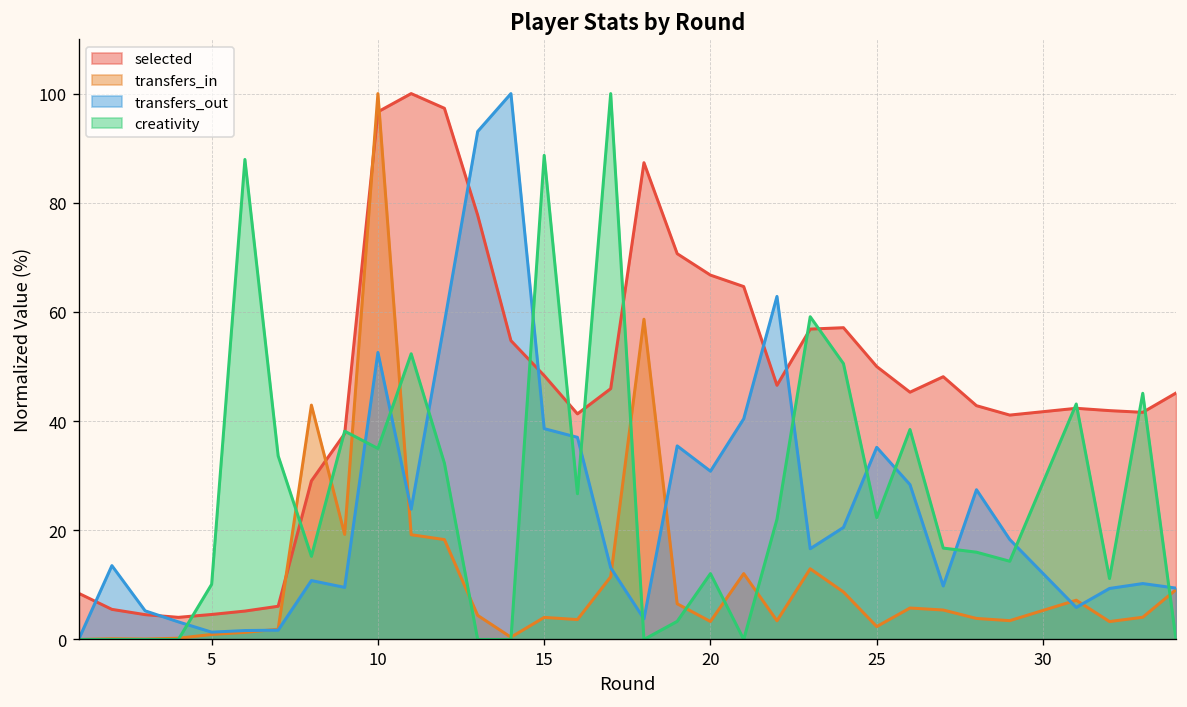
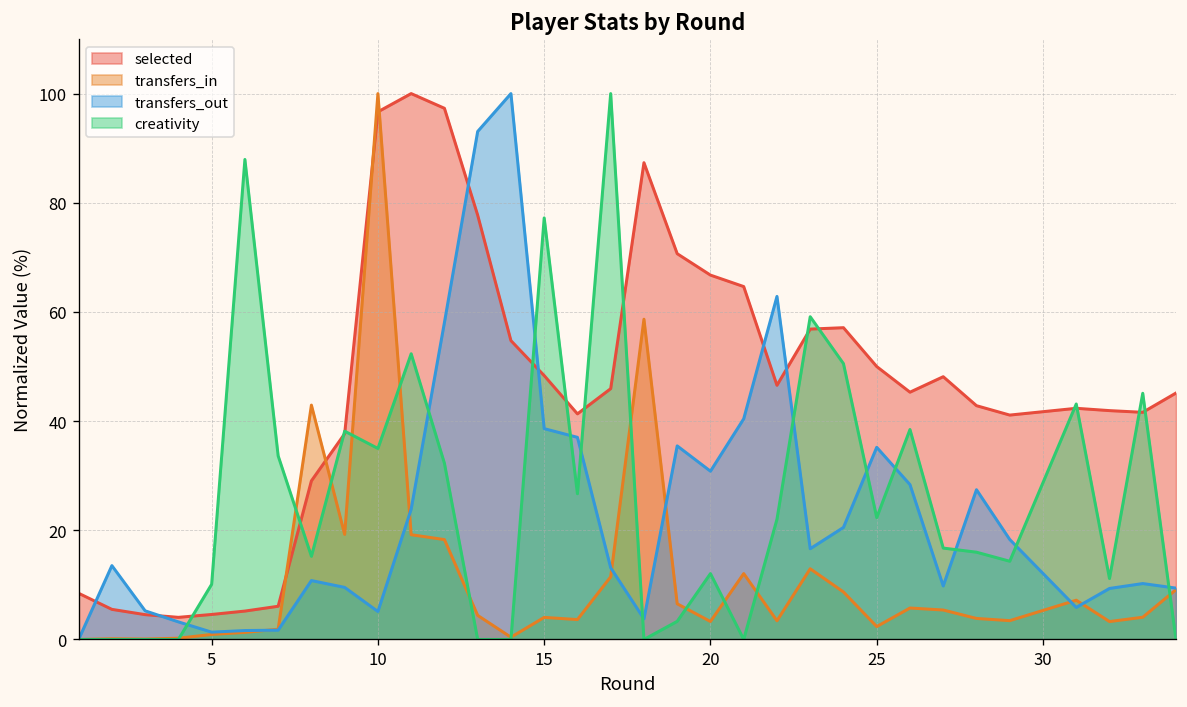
transfers_out, 10: 53 -> 5
creativity, 15: 89 -> 77
